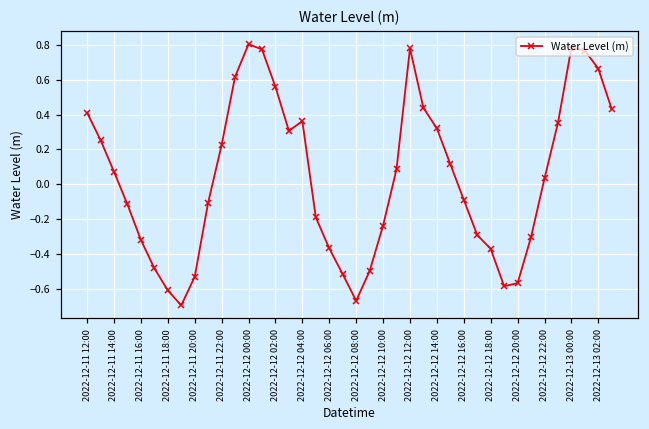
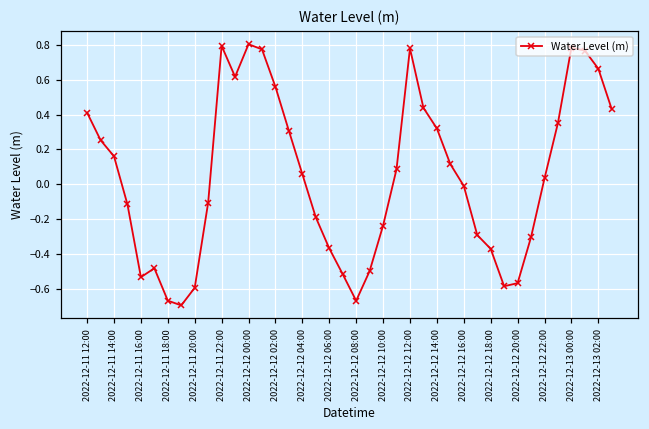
2022-12-11 14:00: 0.07 -> 0.16
2022-12-11 16:00: -0.32 -> -0.53
2022-12-11 18:00: -0.61 -> -0.67
2022-12-11 20:00: -0.53 -> -0.60
2022-12-11 22:00: 0.23 -> 0.80
2022-12-12 04:00: 0.36 -> 0.06
2022-12-12 16:00: -0.09 -> -0.01
